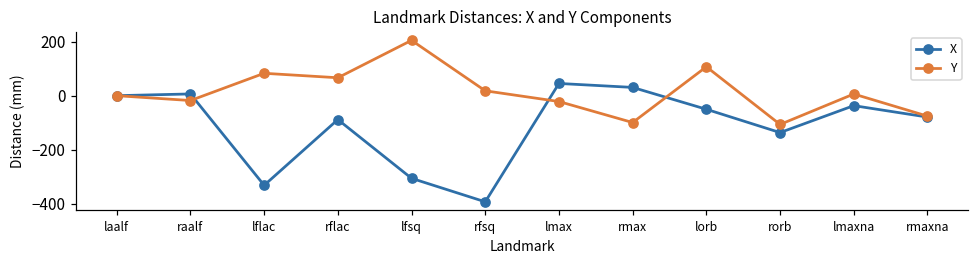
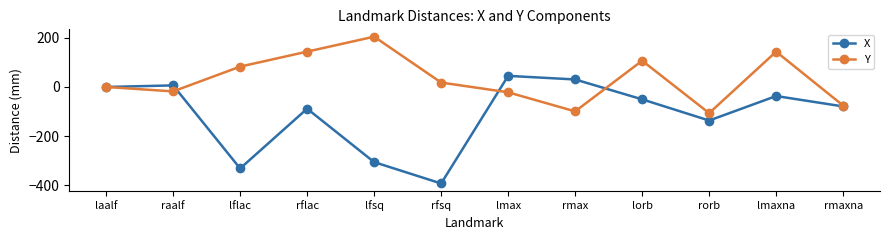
Y, rflac: 70 -> 140
Y, lmaxna: 10 -> 140
